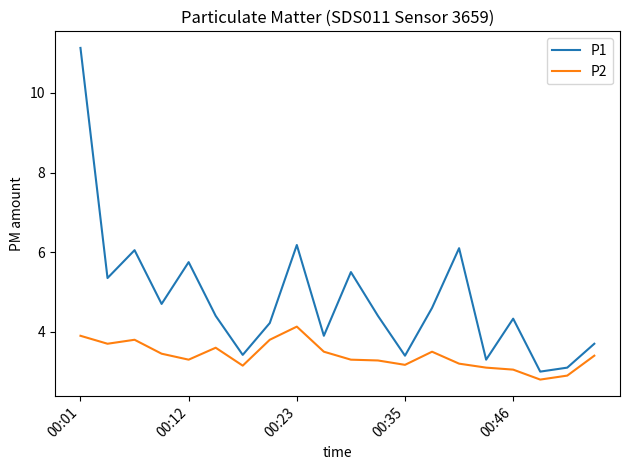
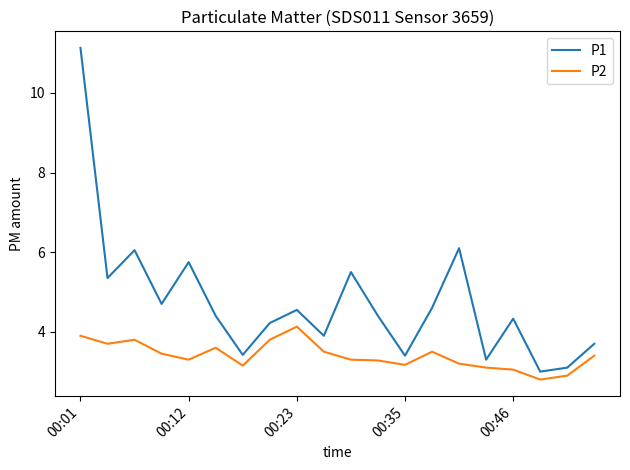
P1, 00:23: 6.2 -> 4.6
